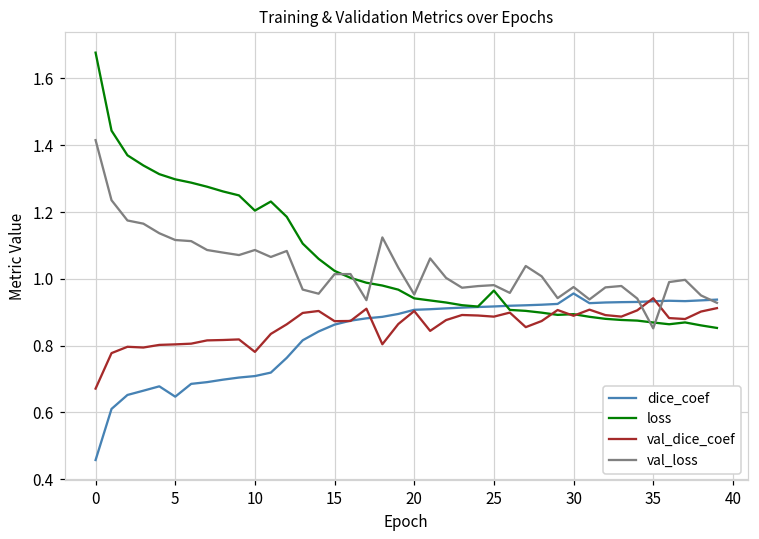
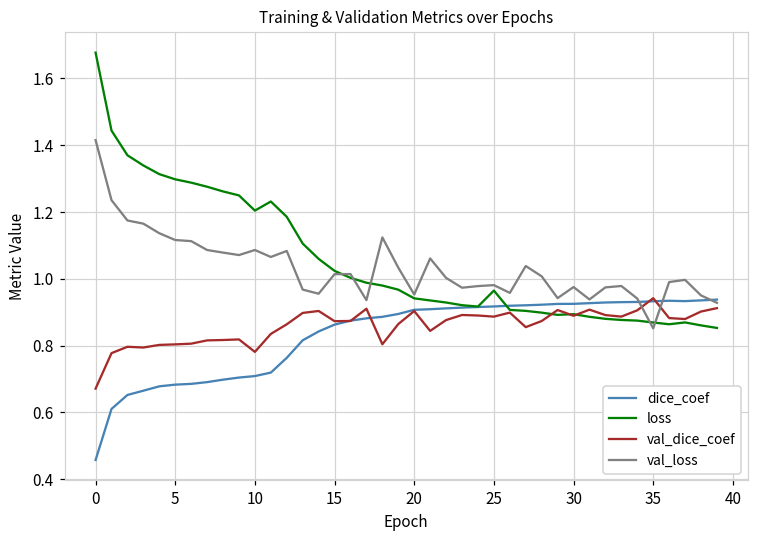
dice_coef, 5: 0.65 -> 0.68
dice_coef, 30: 0.96 -> 0.93
